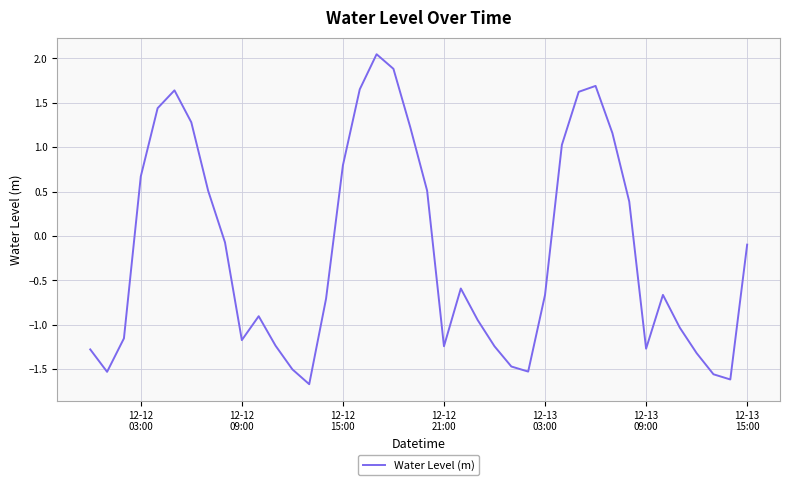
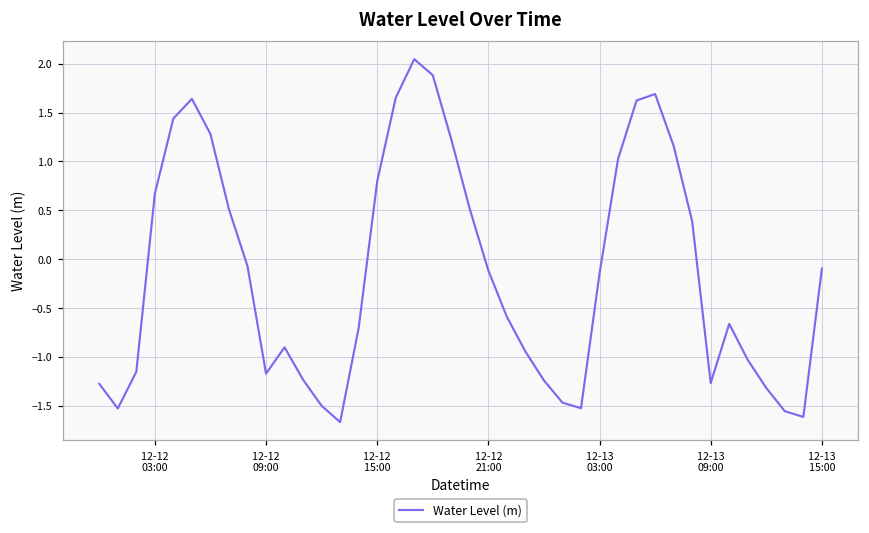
12-12 21:00: -1.2 -> -0.1
12-13 03:00: -0.7 -> -0.1
